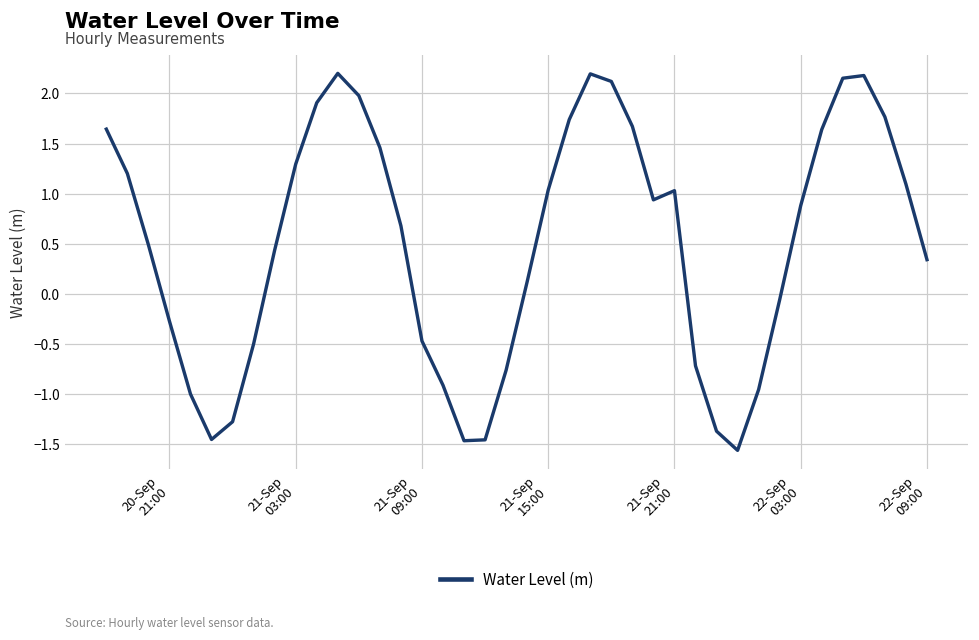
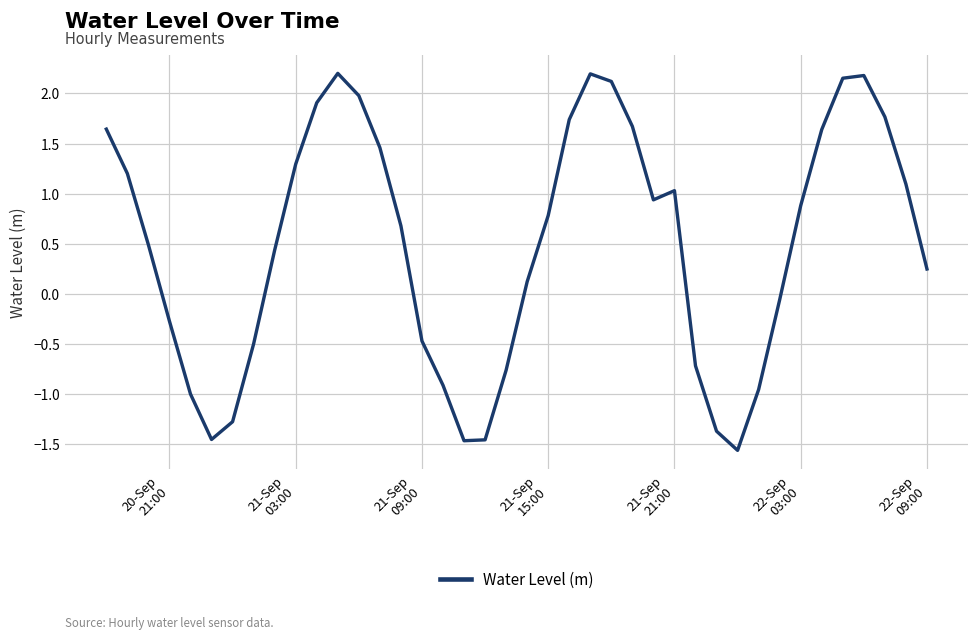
21-Sep 15:00: 1.0 -> 0.8
22-Sep 09:00: 0.3 -> 0.2
